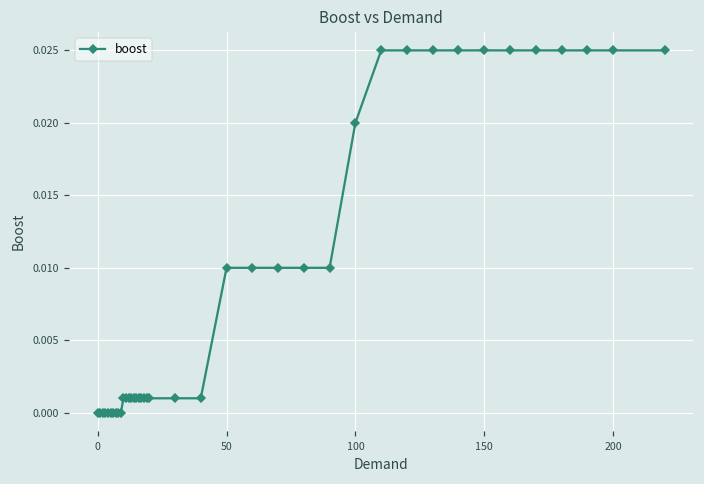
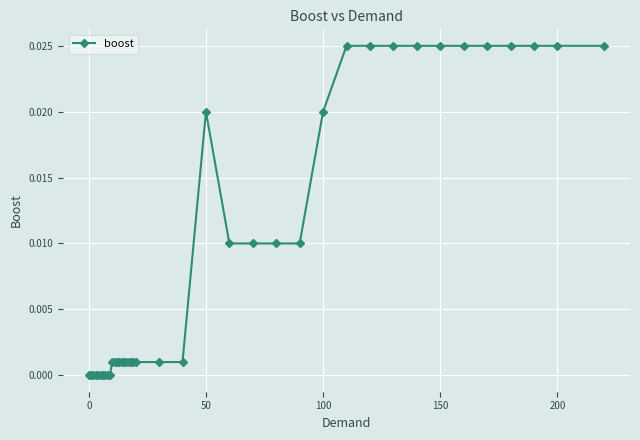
50: 0.01 -> 0.02
